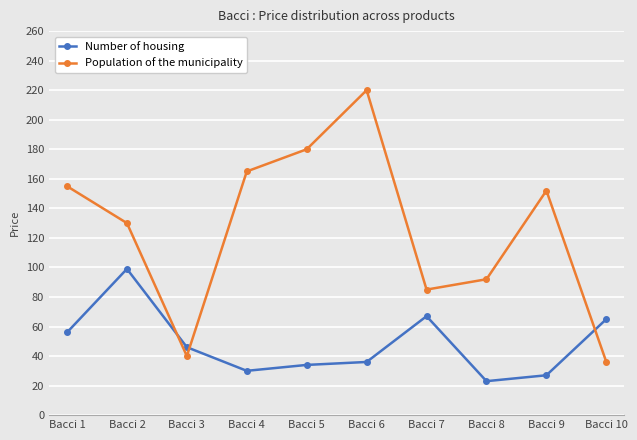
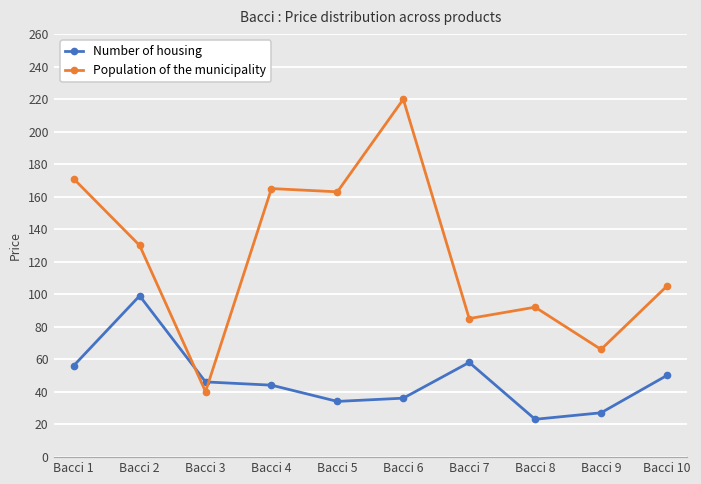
Population of the municipality, Bacci 1: 155 -> 171
Number of housing, Bacci 4: 30 -> 44
Population of the municipality, Bacci 5: 180 -> 163
Number of housing, Bacci 7: 67 -> 58
Population of the municipality, Bacci 9: 152 -> 66
Number of housing, Bacci 10: 65 -> 50
Population of the municipality, Bacci 10: 36 -> 105
